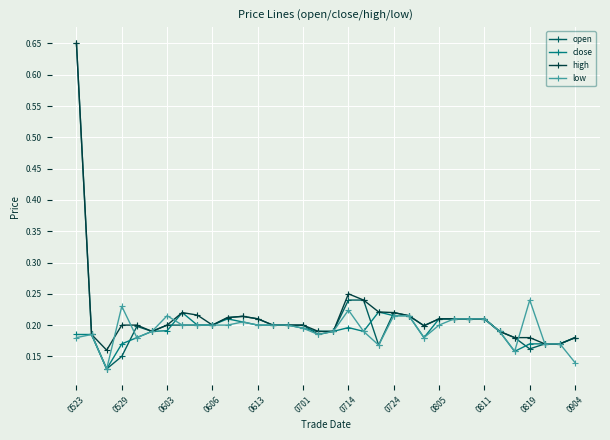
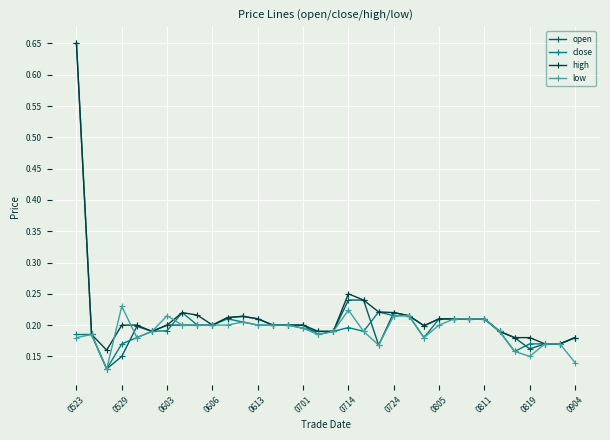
low, 0819: 0.24 -> 0.15
